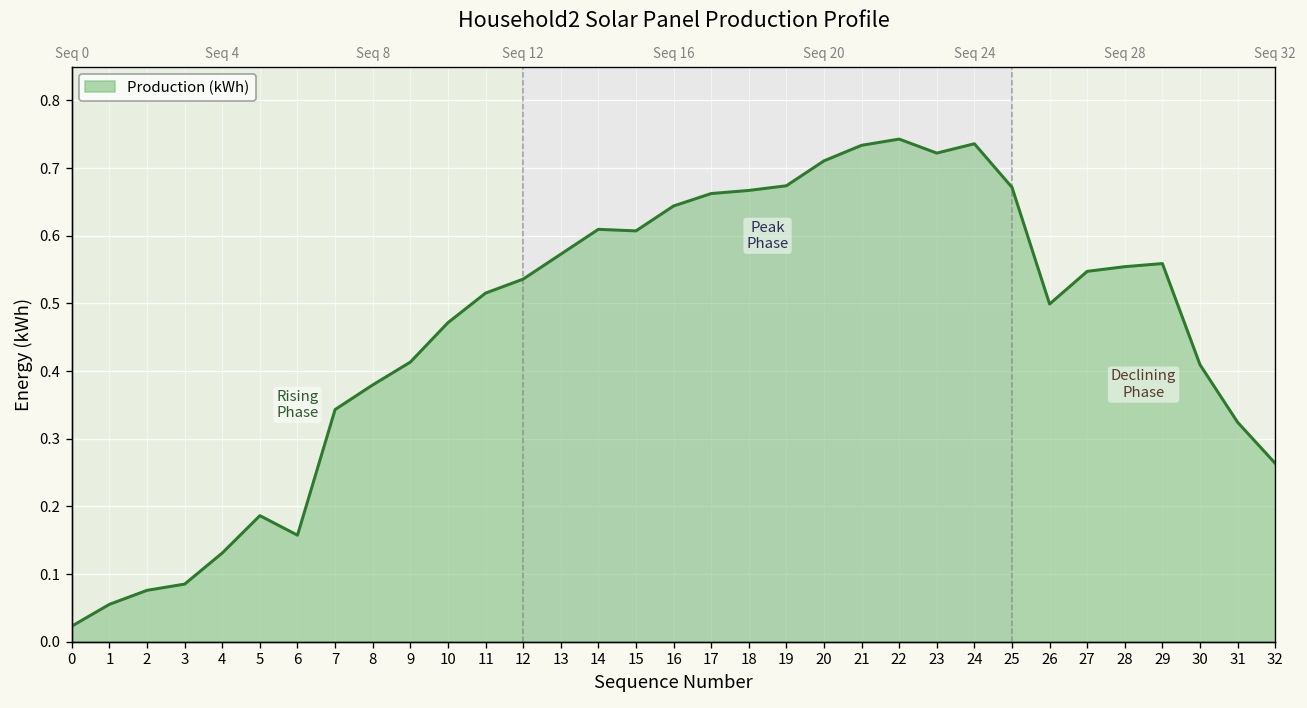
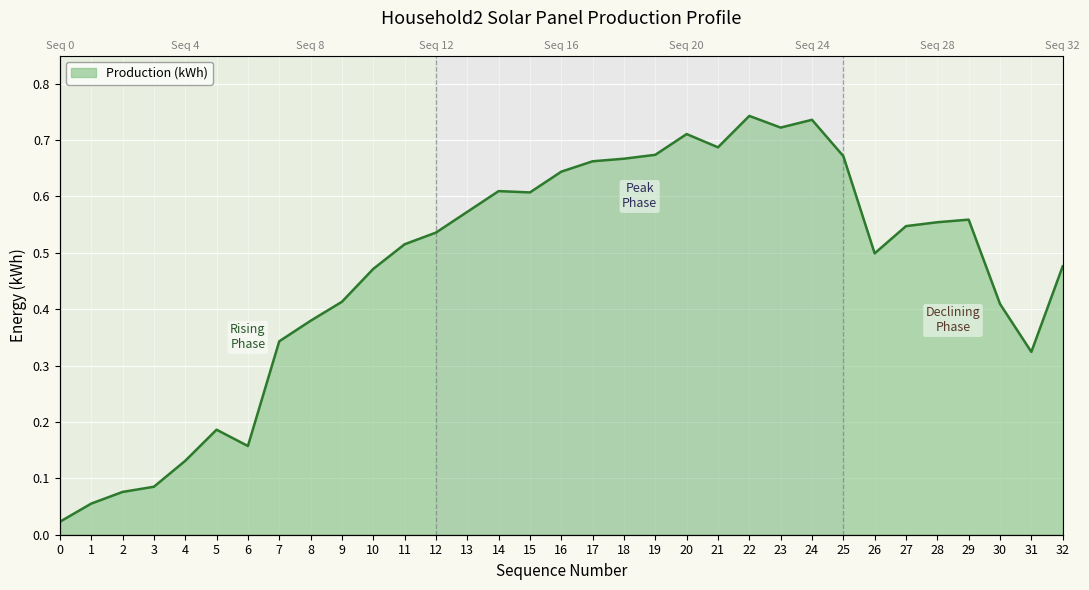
21: 0.73 -> 0.69
32: 0.26 -> 0.48
